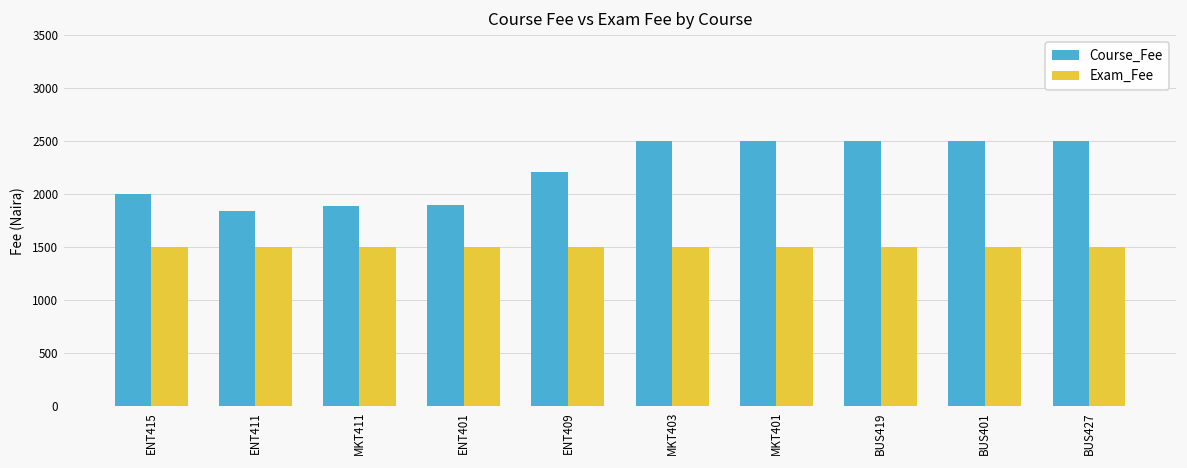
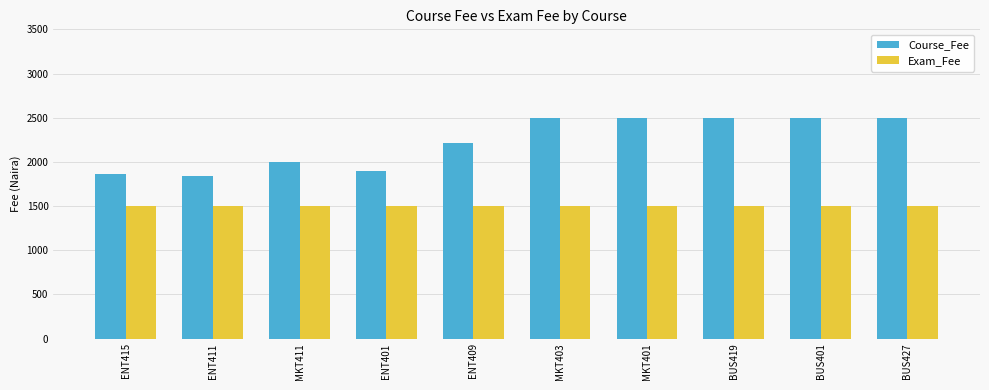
Course_Fee, ENT415: 2000 -> 1900
Course_Fee, MKT411: 1900 -> 2000
